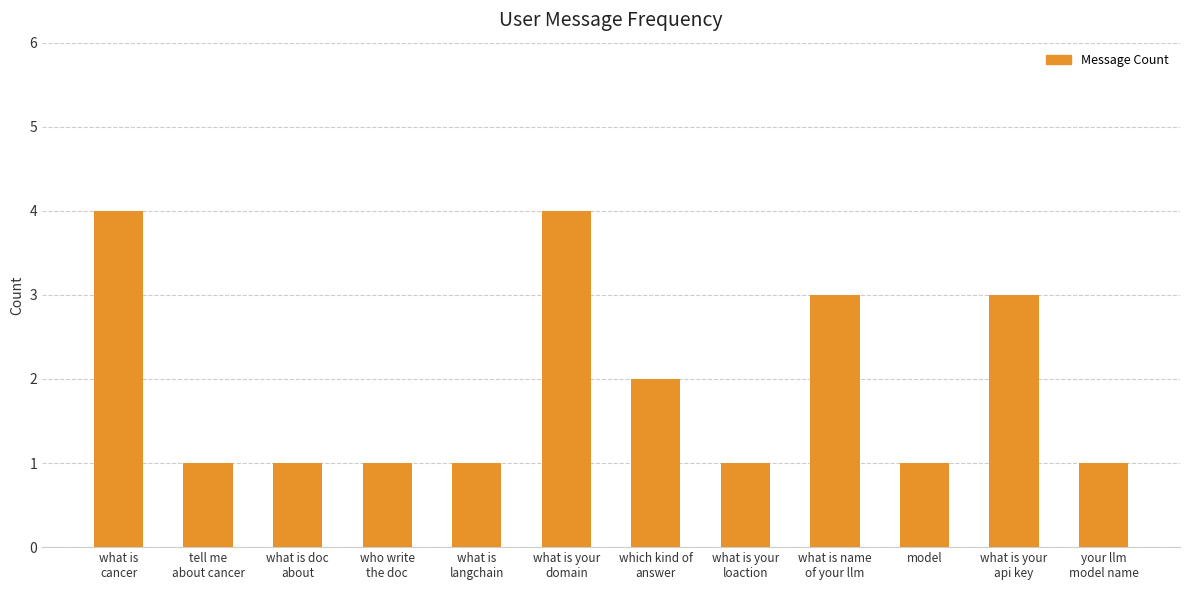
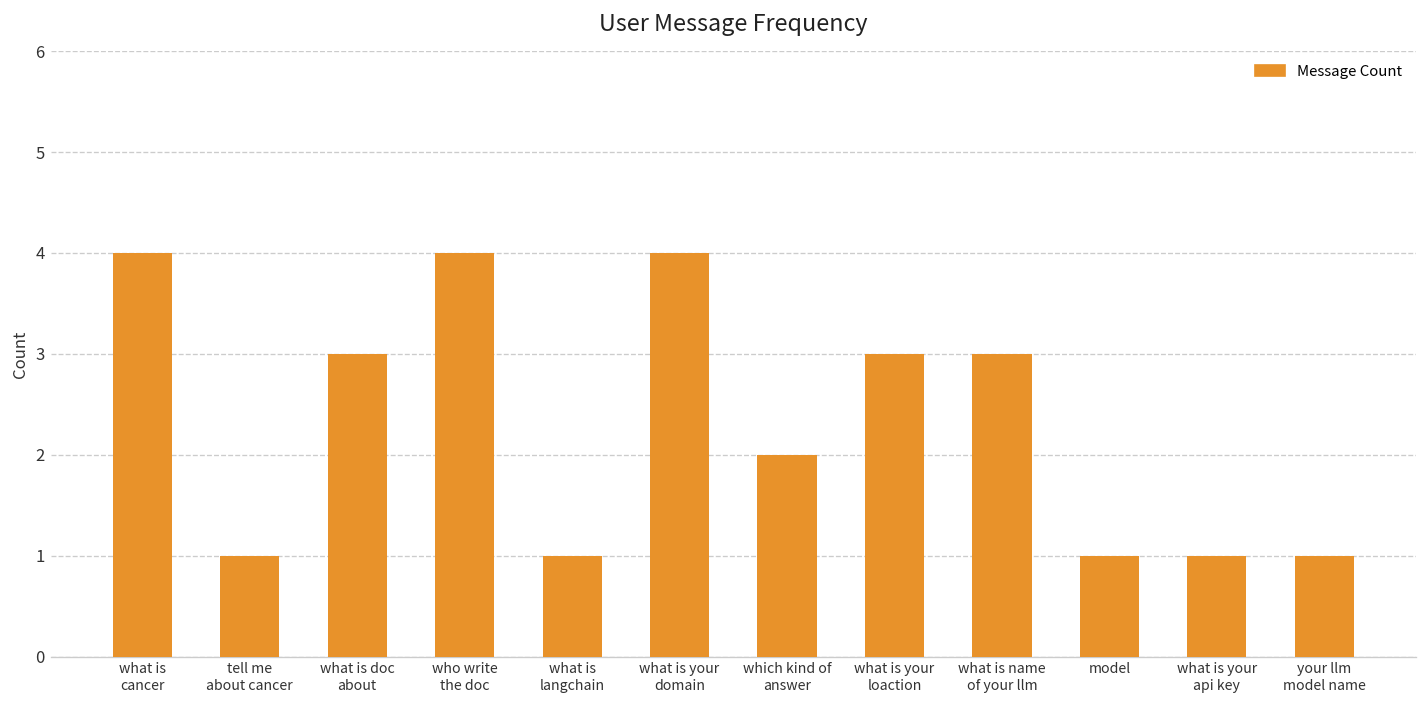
what is doc about: 1 -> 3
who write the doc: 1 -> 4
what is your loaction: 1 -> 3
what is your api key: 3 -> 1
